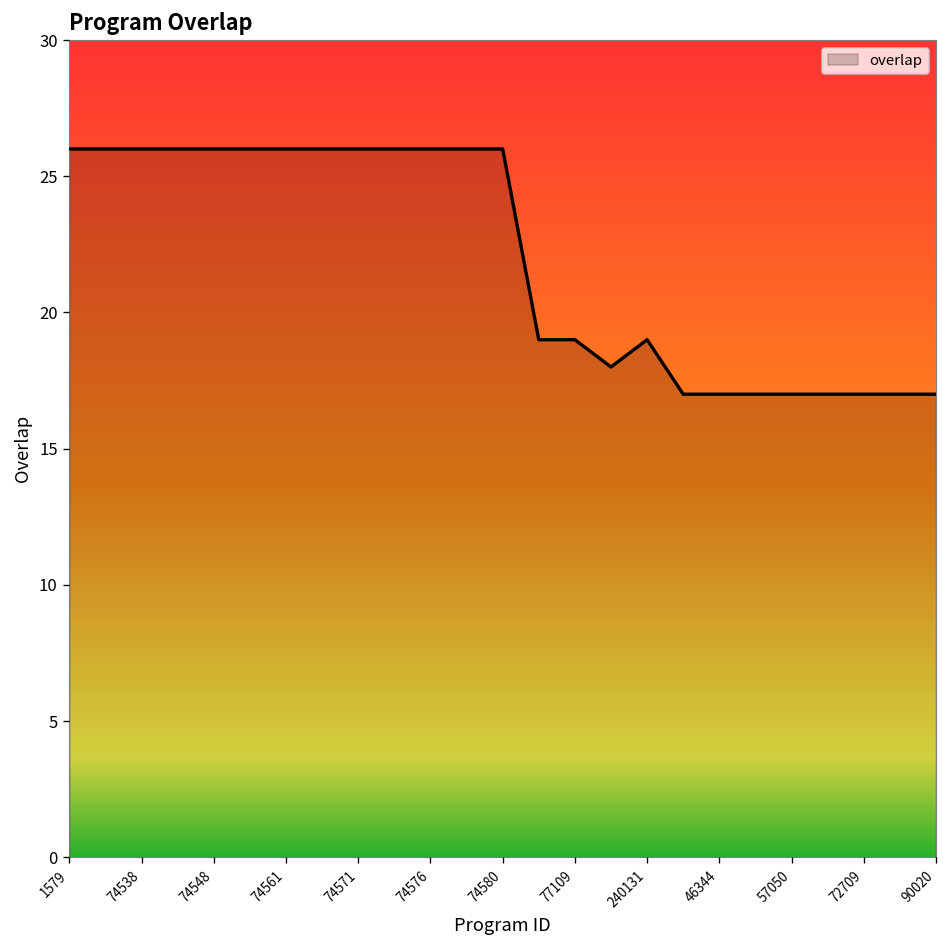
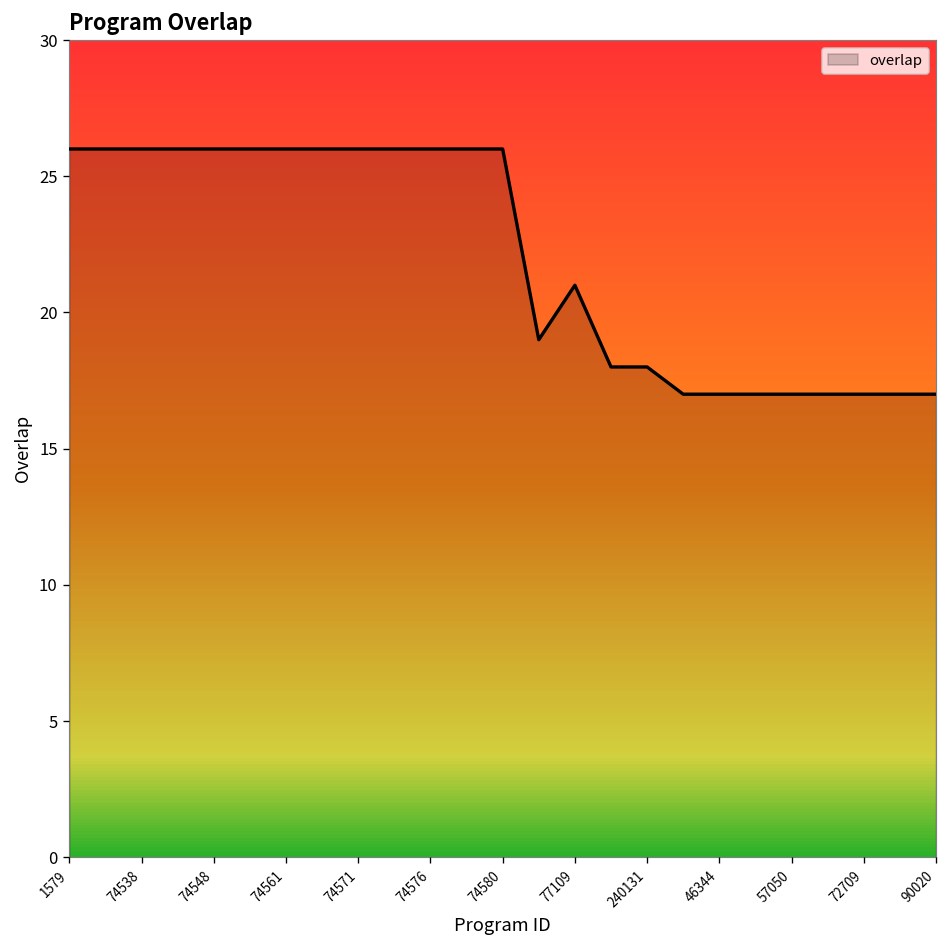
77109: 19 -> 21
240131: 19 -> 18
